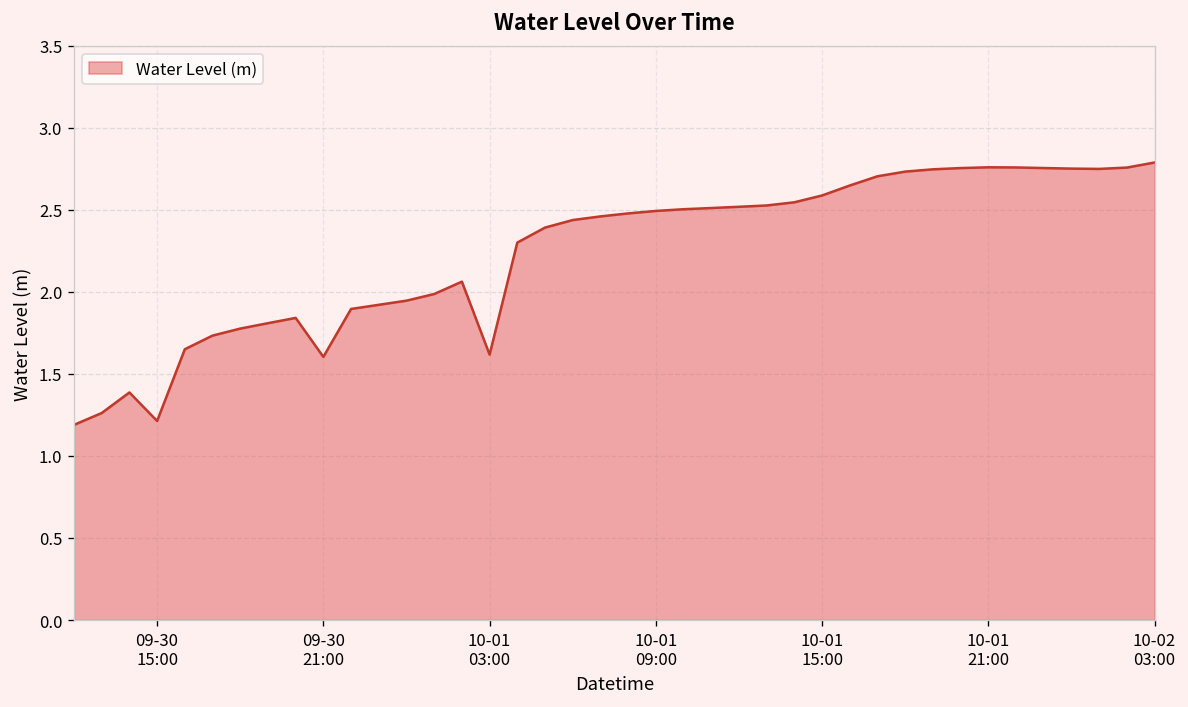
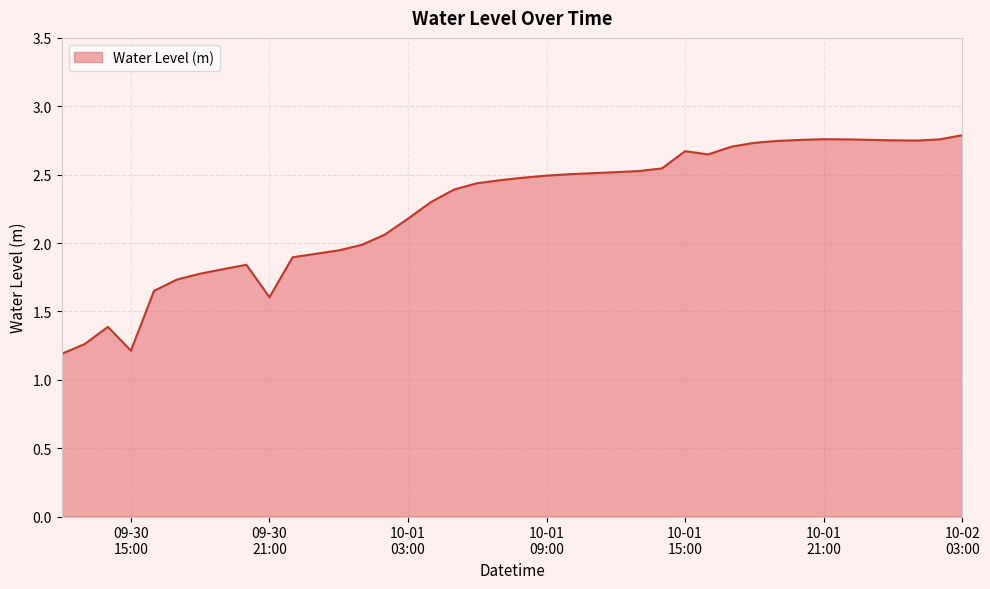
10-01 03:00: 1.62 -> 2.18
10-01 15:00: 2.59 -> 2.67
